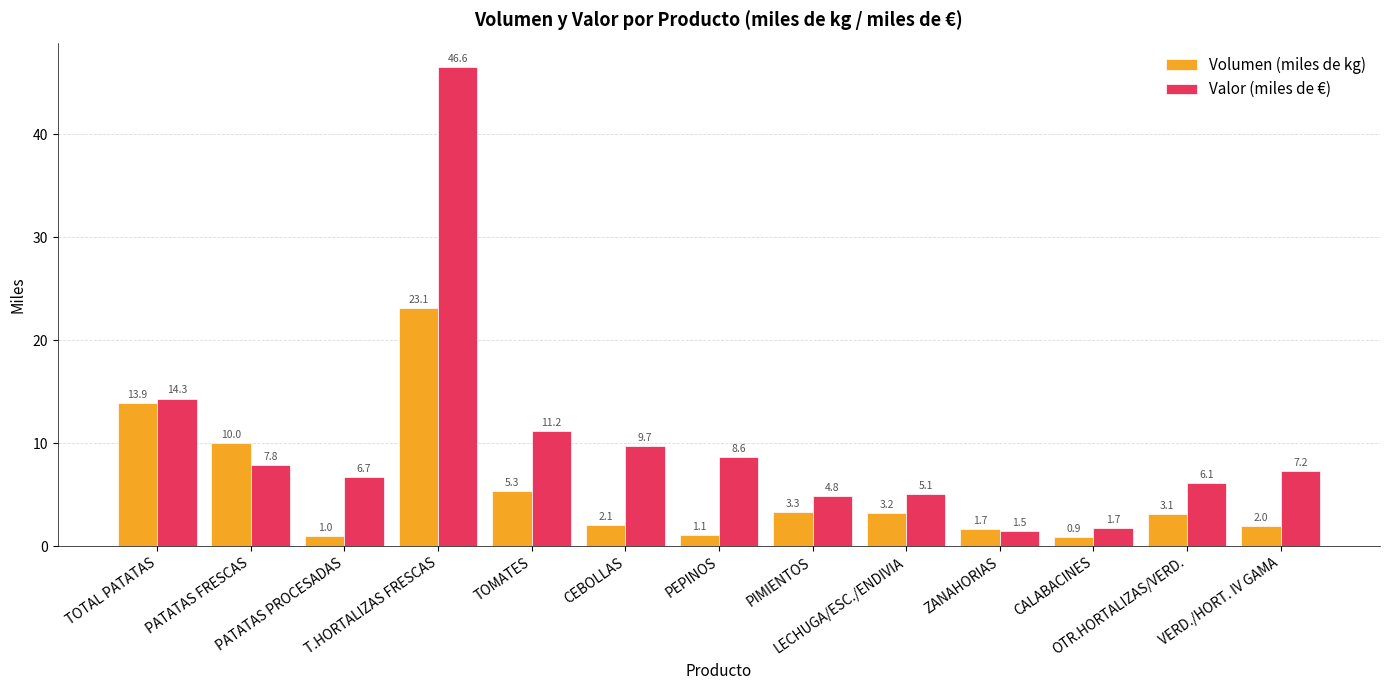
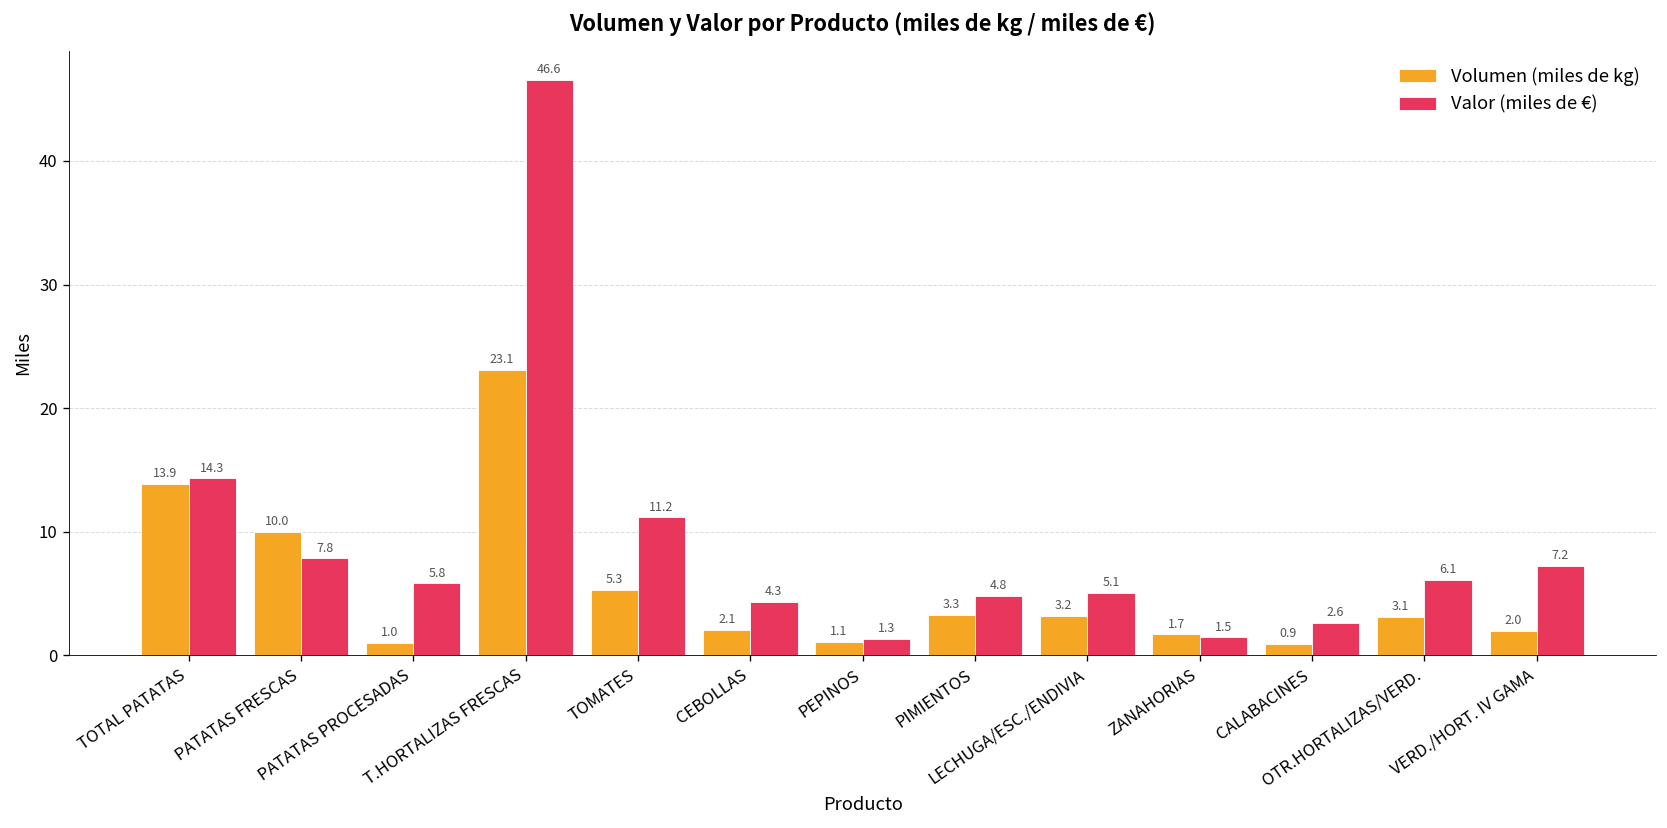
Valor (miles de €), PATATAS PROCESADAS: 6.7 -> 5.8
Valor (miles de €), CEBOLLAS: 9.7 -> 4.3
Valor (miles de €), PEPINOS: 8.6 -> 1.3
Valor (miles de €), CALABACINES: 1.7 -> 2.6
